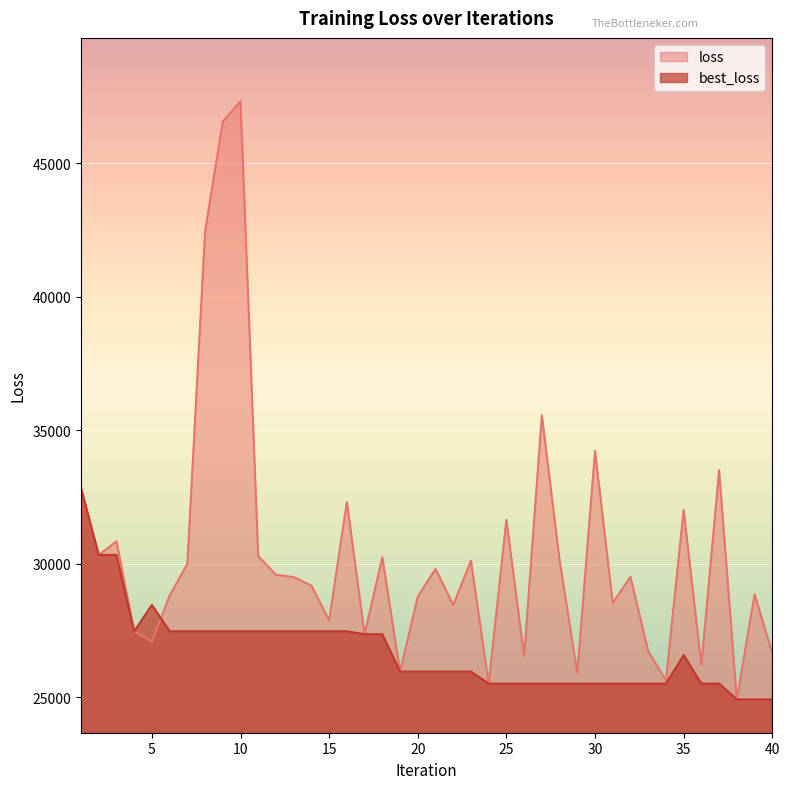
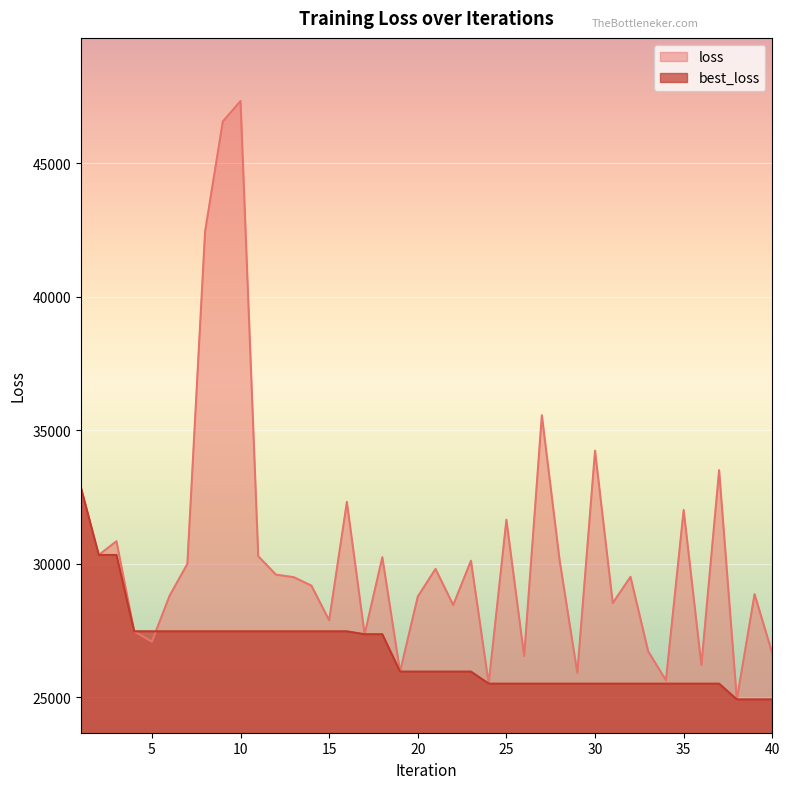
best_loss, 5: 28500 -> 27500
best_loss, 35: 26600 -> 25500
